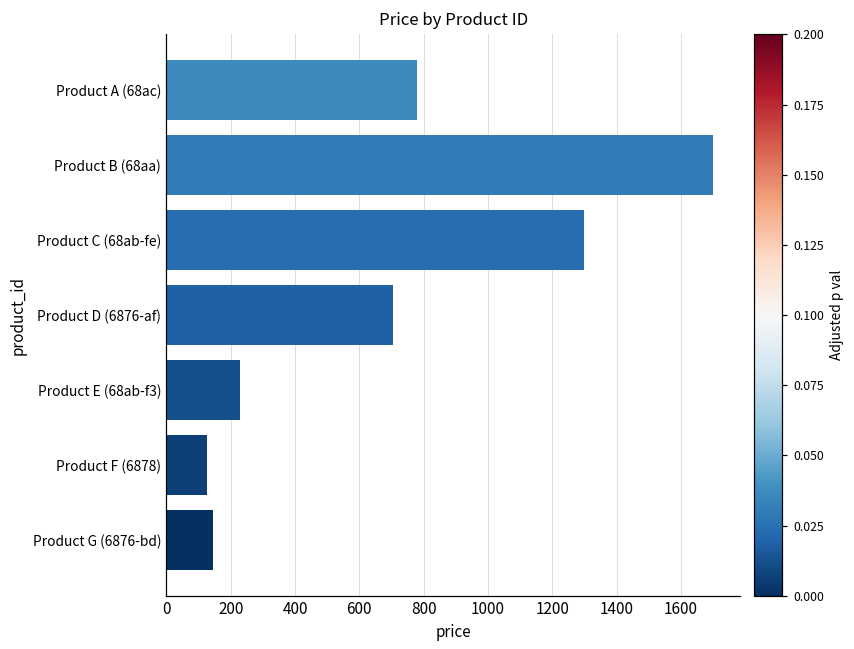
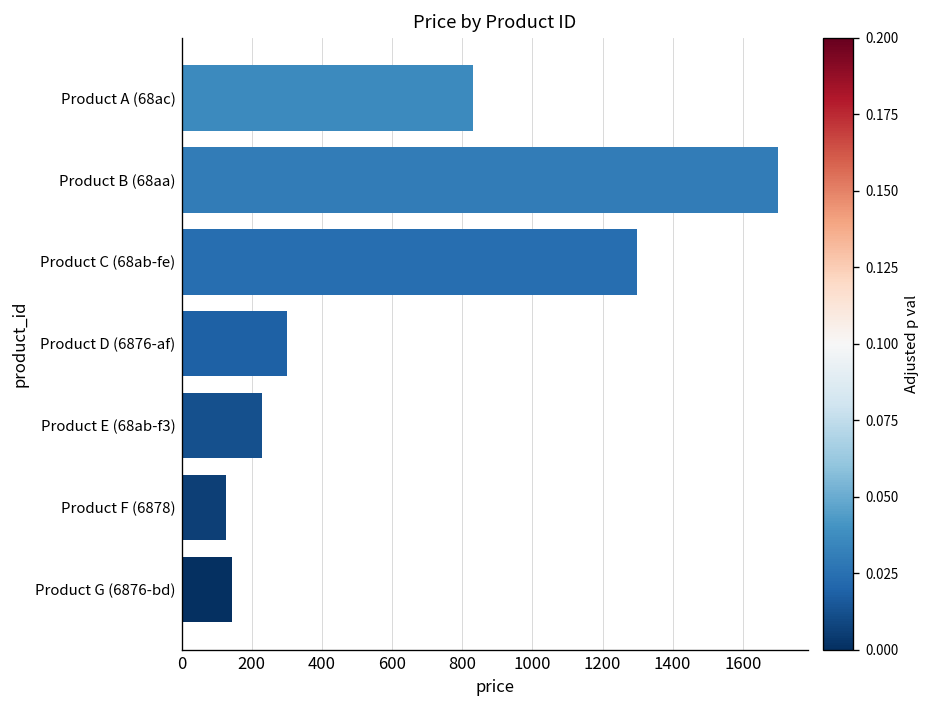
Product A (68ac): 780 -> 830
Product D (6876-af): 710 -> 300
